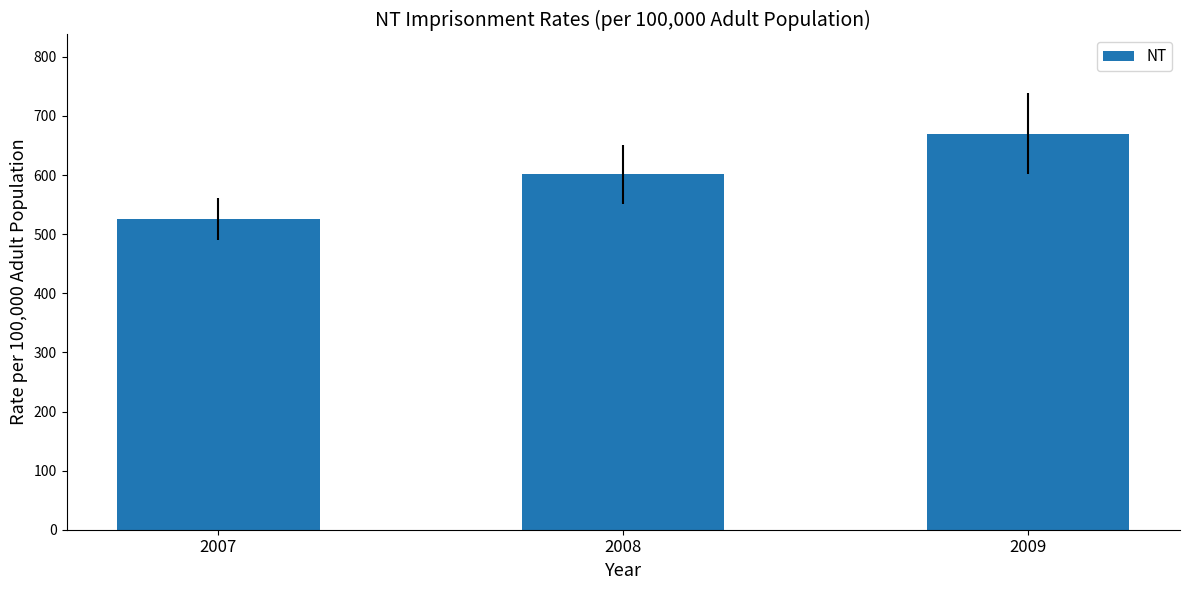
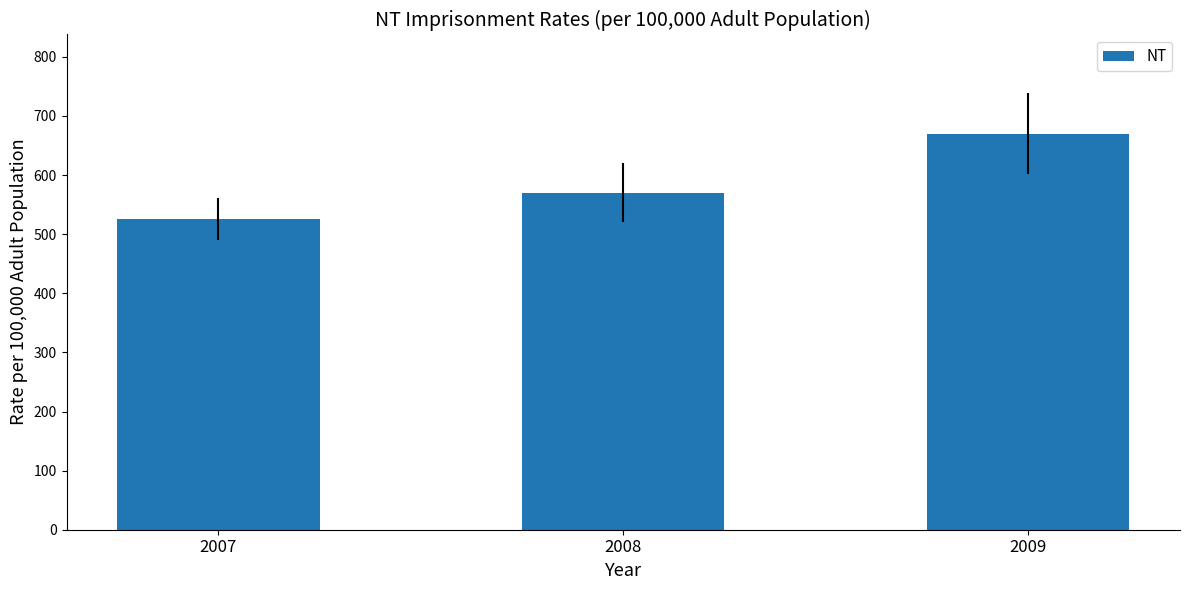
2008: 600 -> 570
